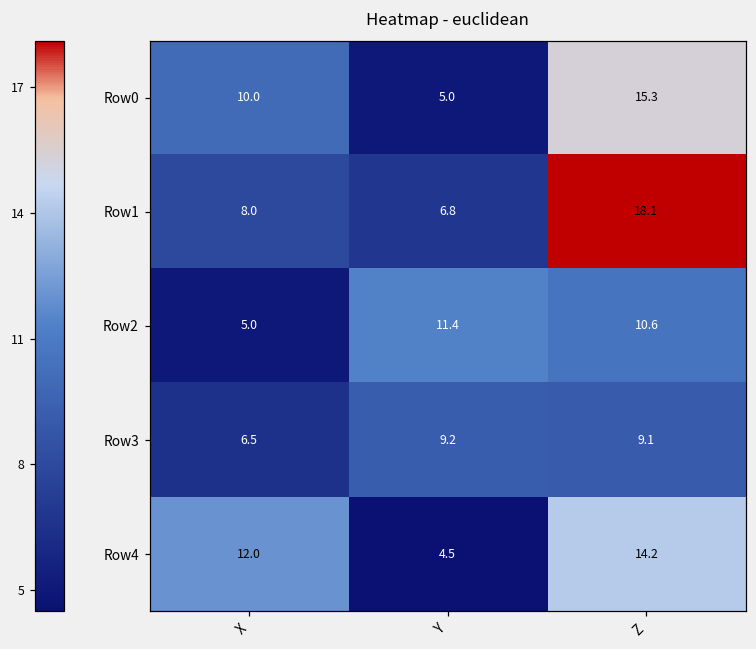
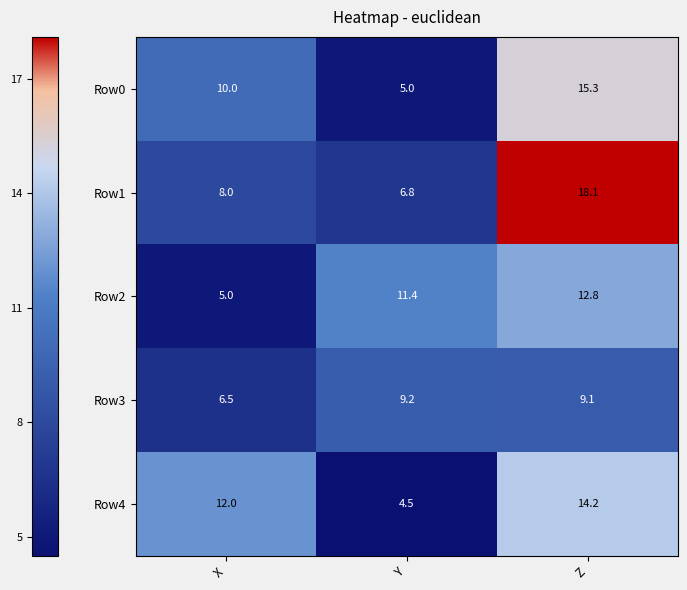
Row2, Z: 10.6 -> 12.8
